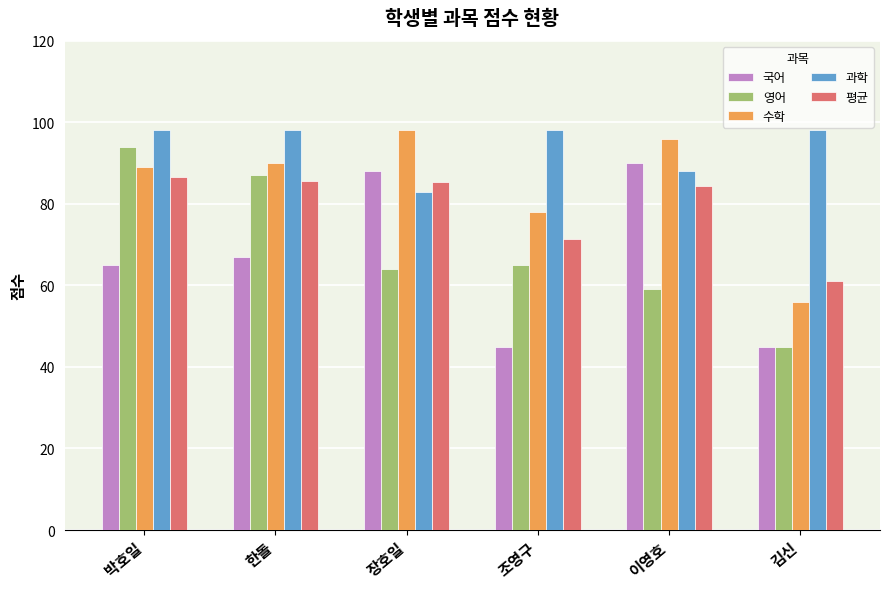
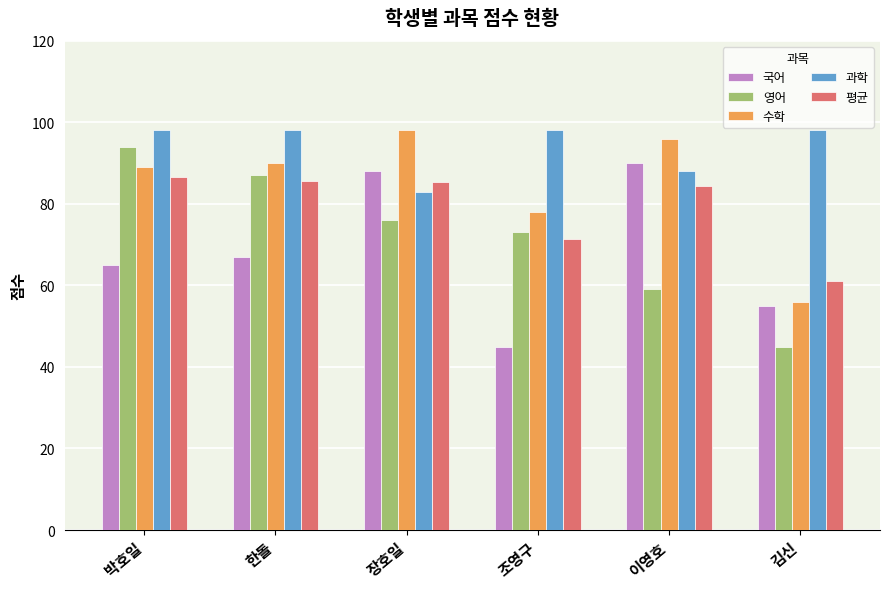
영어, 장호일: 64 -> 76
영어, 조영구: 65 -> 73
국어, 김신: 45 -> 55
